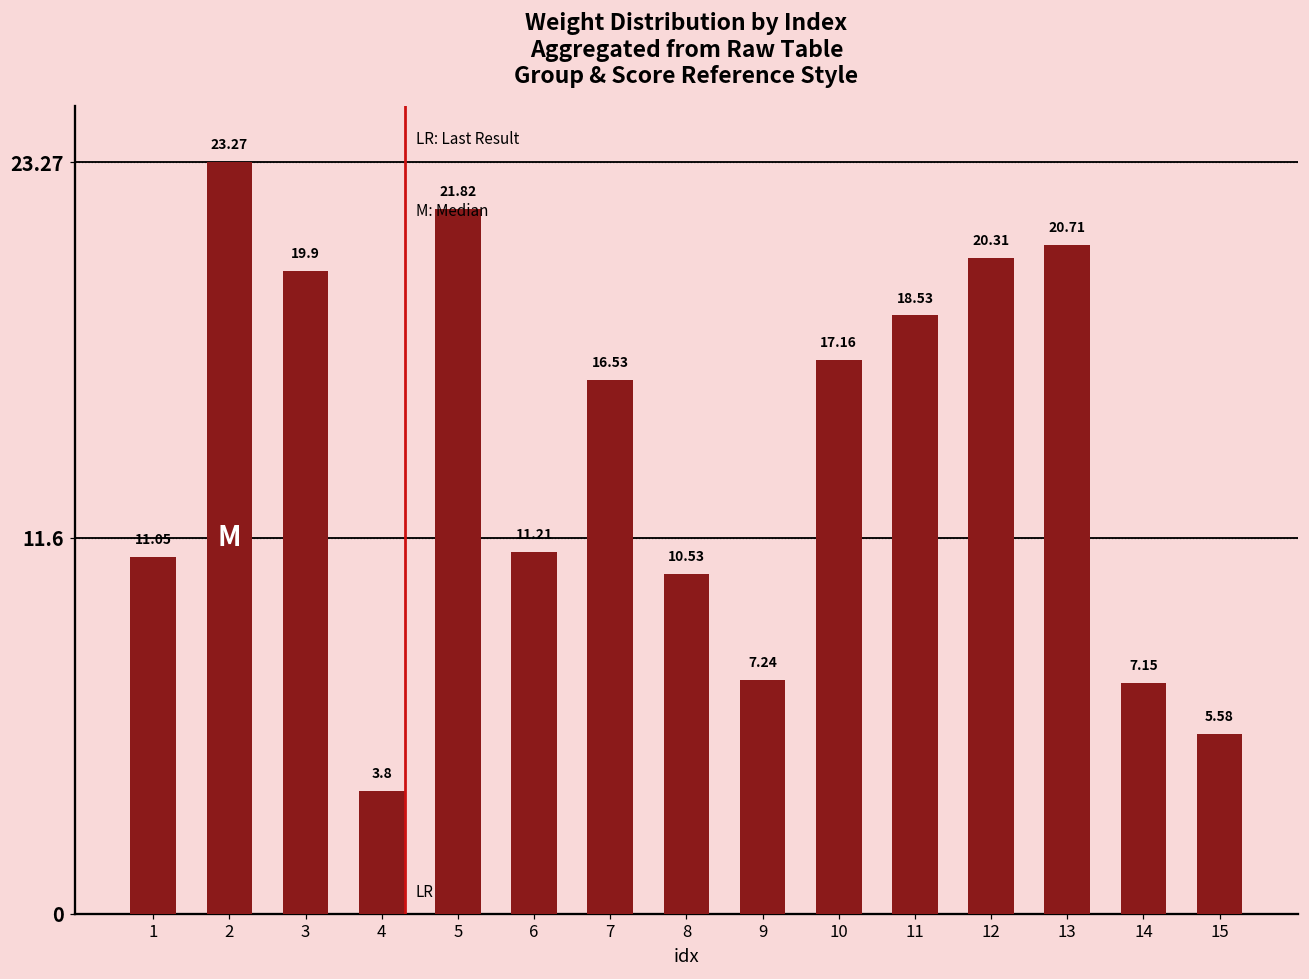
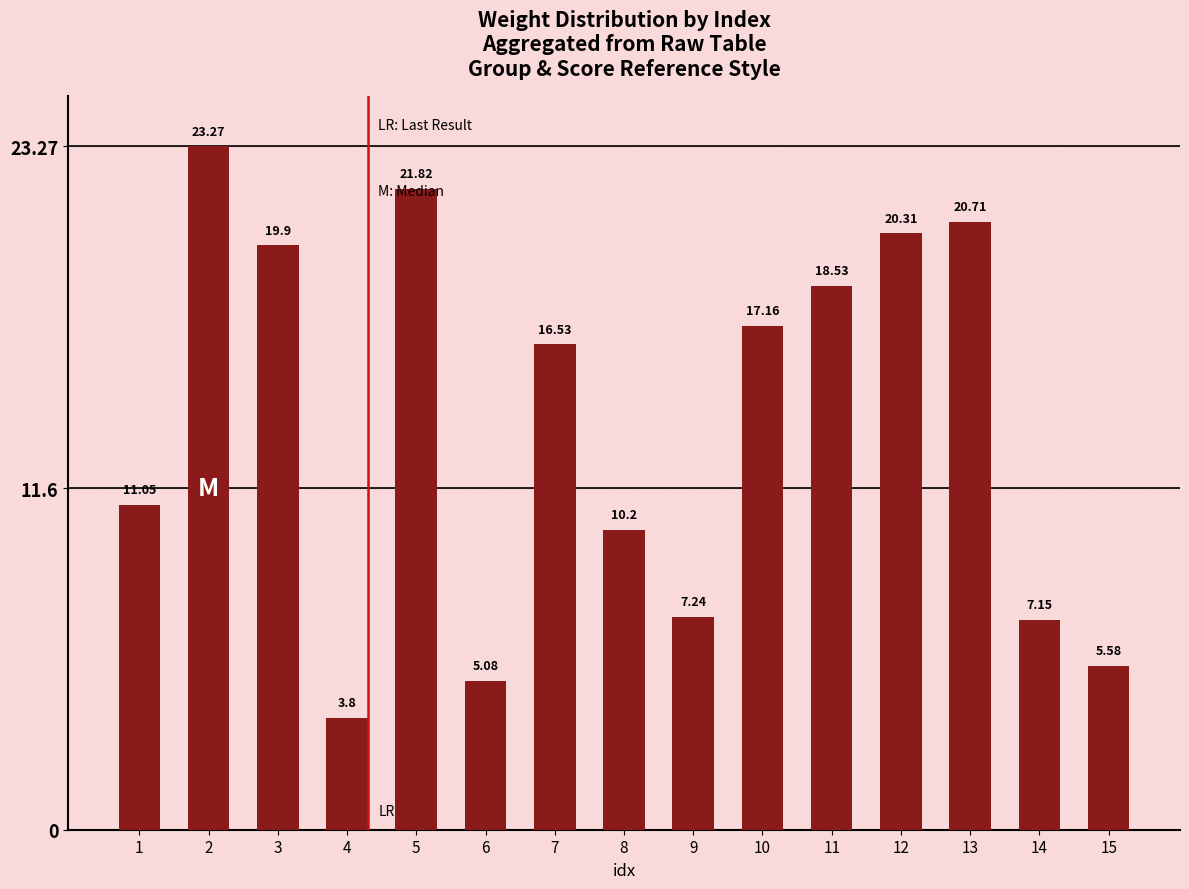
6: 11.21 -> 5.08
8: 10.53 -> 10.2
